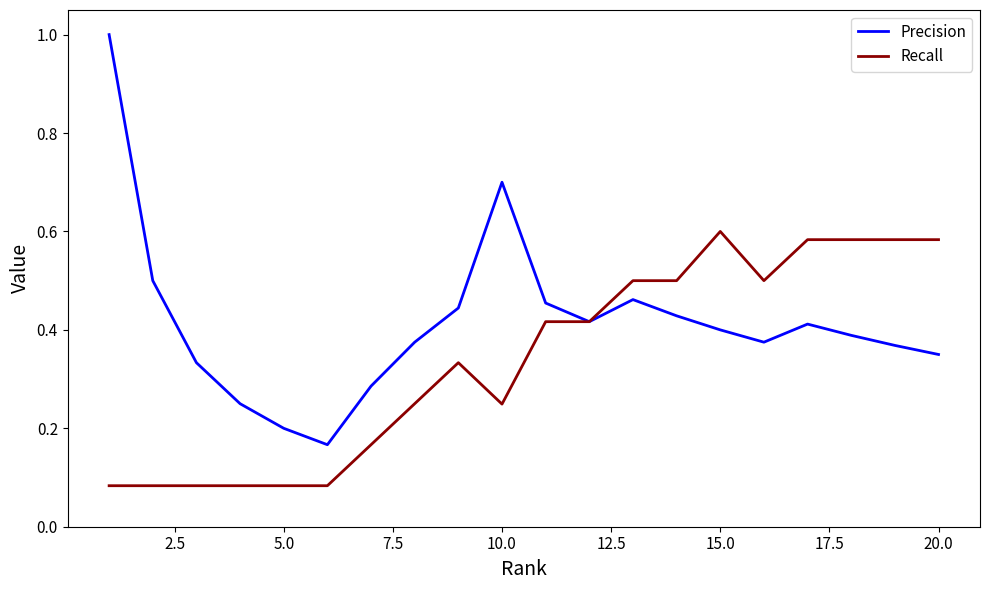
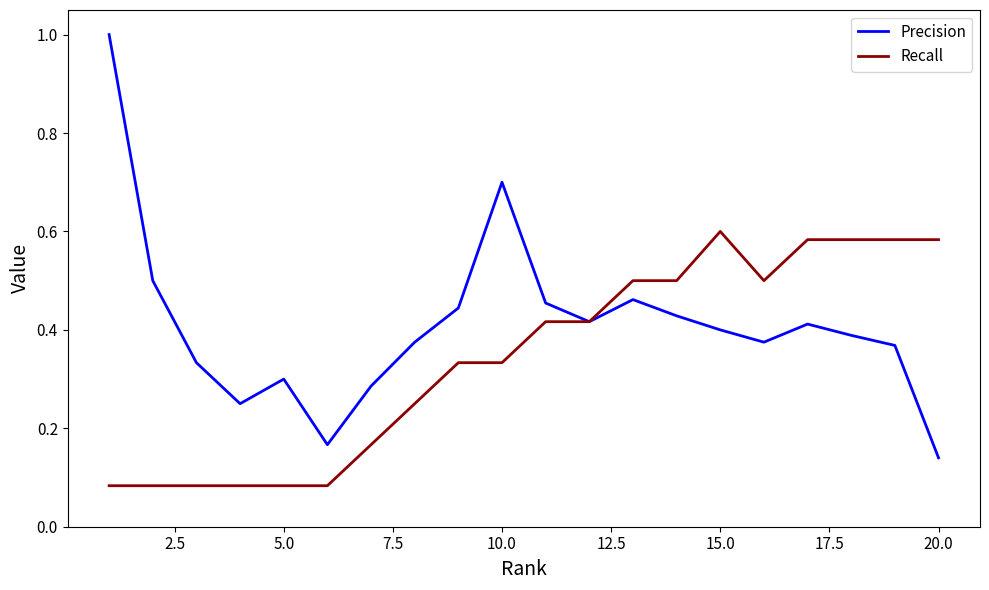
Precision, 5.0: 0.2 -> 0.3
Recall, 10.0: 0.25 -> 0.33
Precision, 20.0: 0.35 -> 0.14
